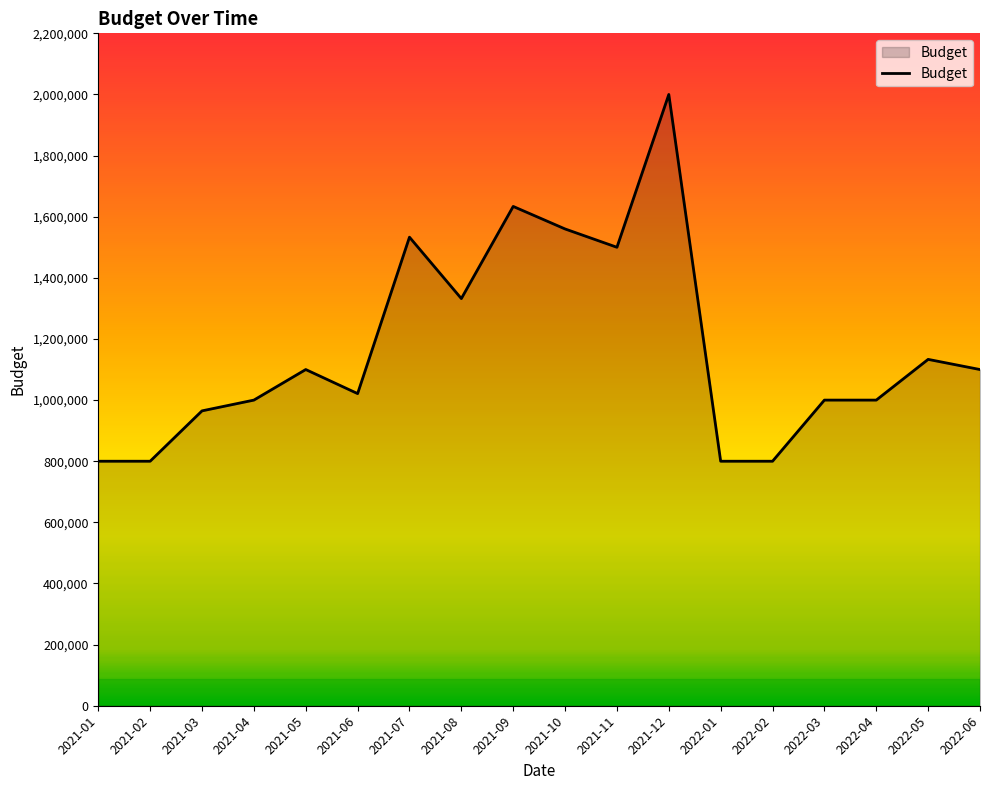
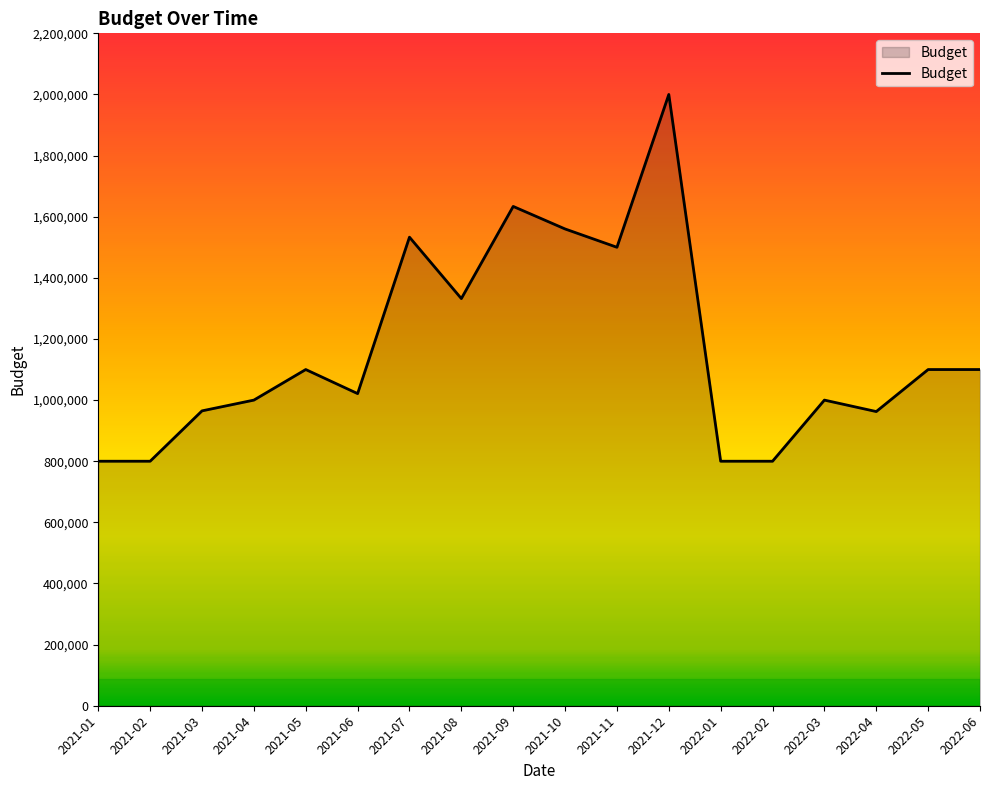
2022-04: 1,000,000 -> 960,000
2022-05: 1,130,000 -> 1,100,000
